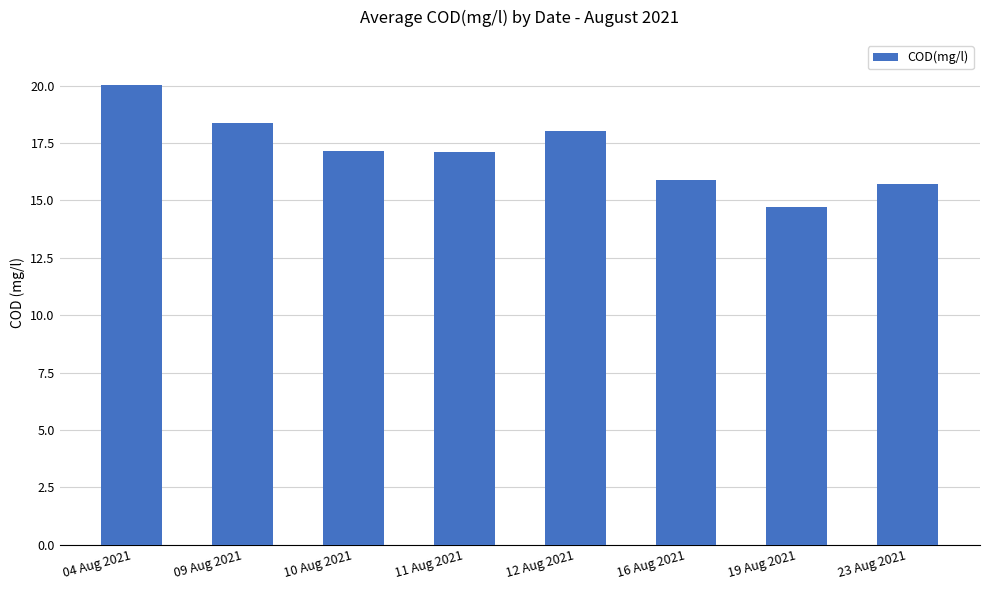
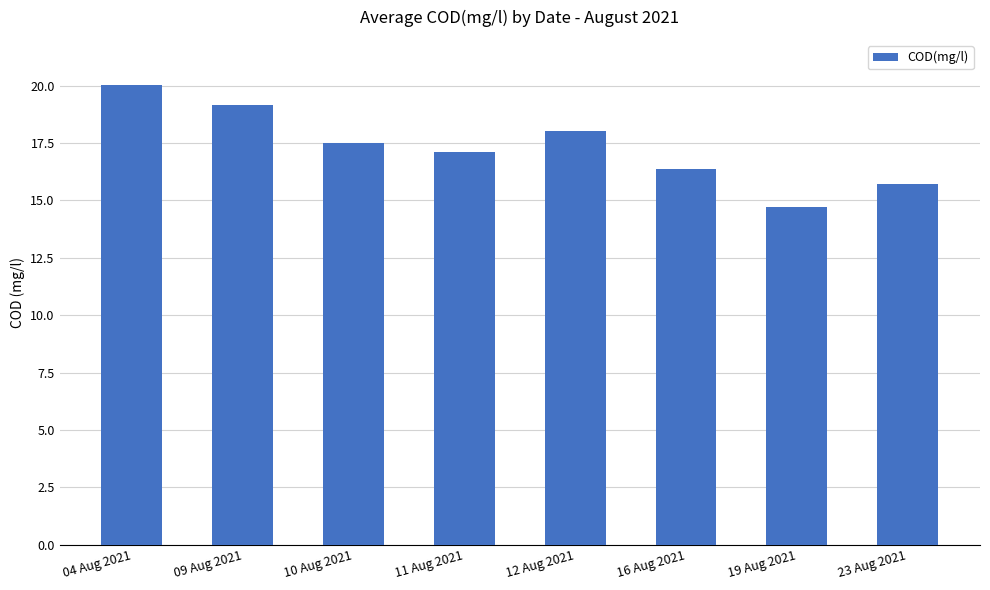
09 Aug 2021: 18.4 -> 19.2
10 Aug 2021: 17.2 -> 17.5
16 Aug 2021: 15.9 -> 16.4
